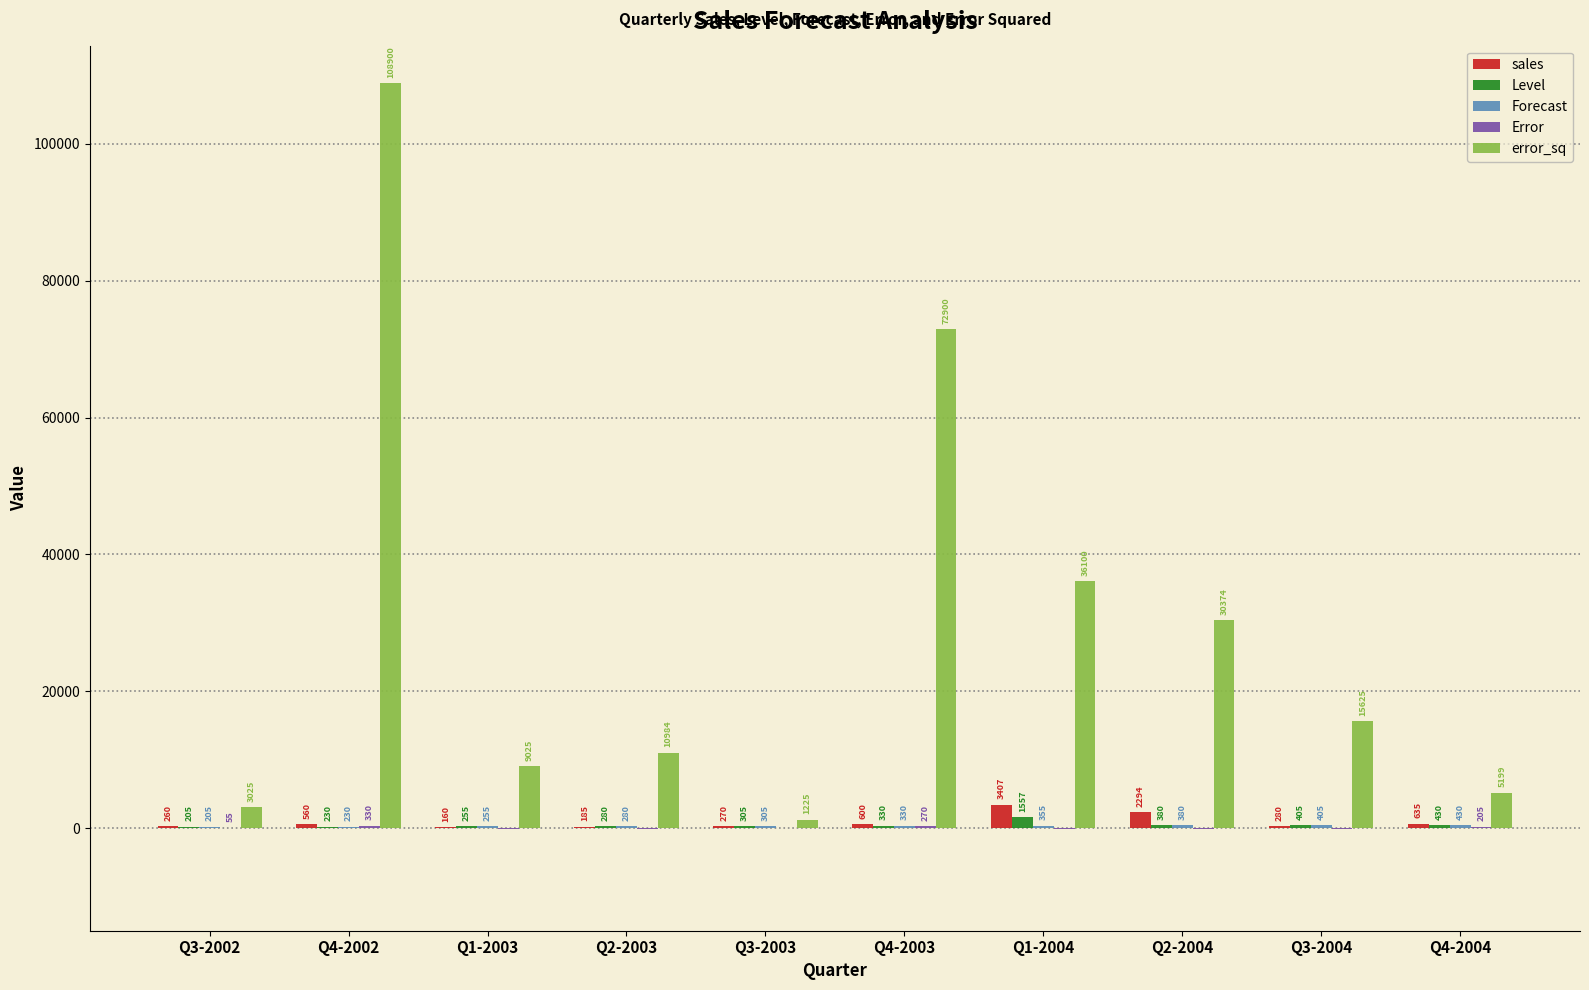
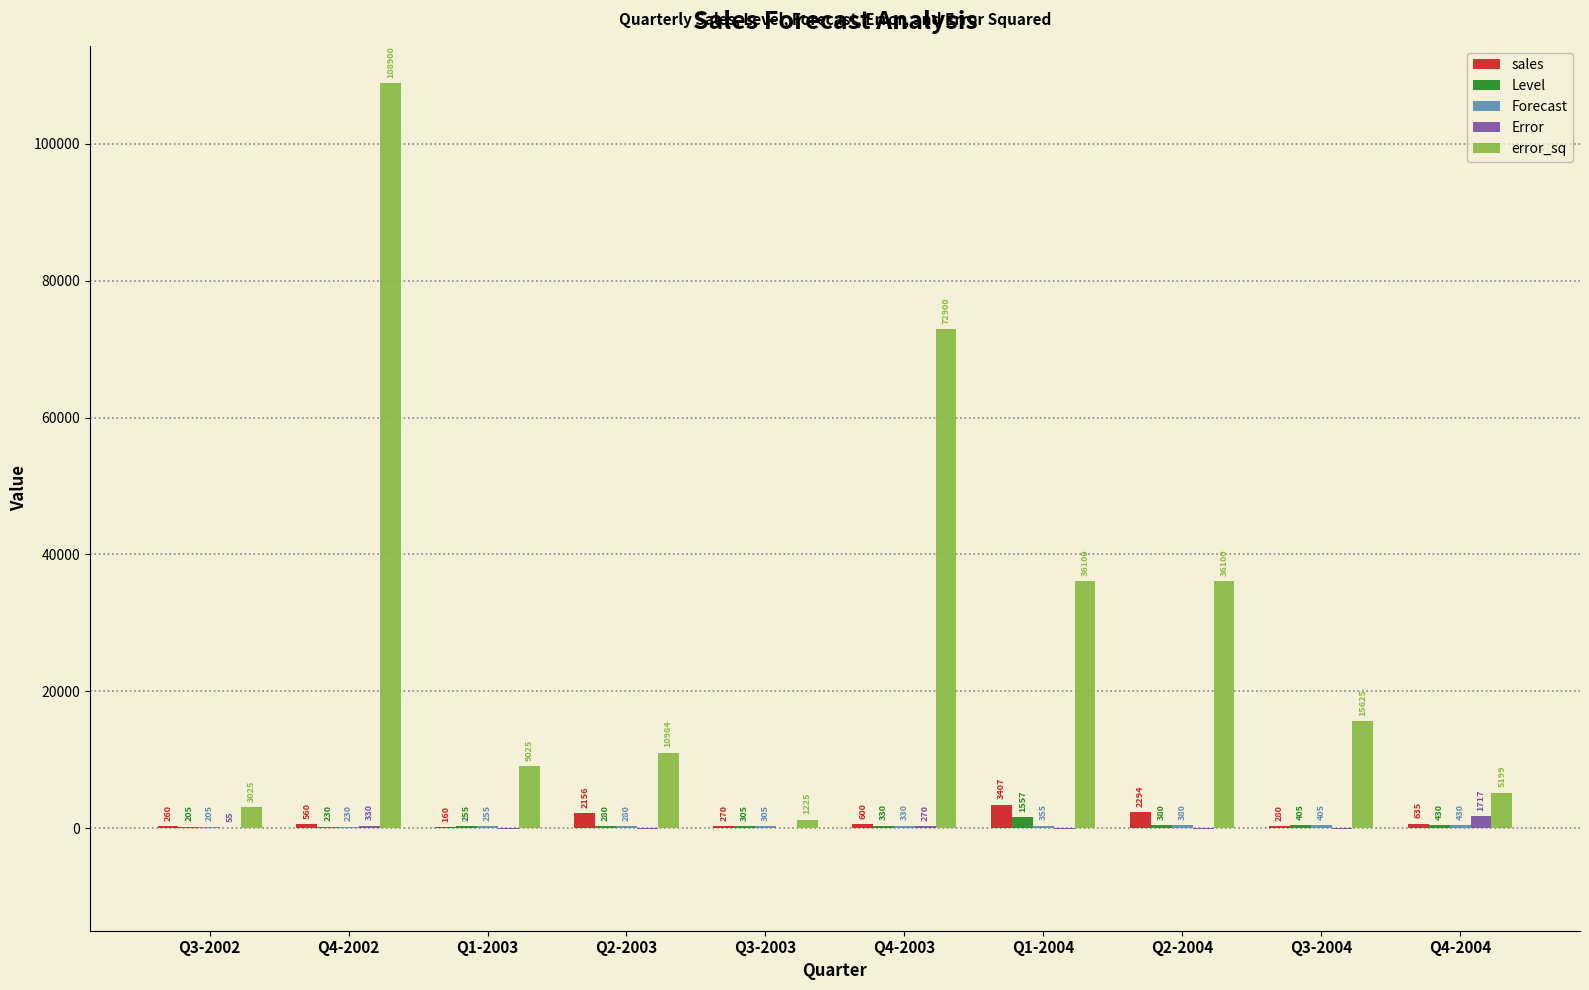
sales, Q2-2003: 185 -> 2156
error_sq, Q2-2004: 30374 -> 36100
Error, Q4-2004: 205 -> 1717
